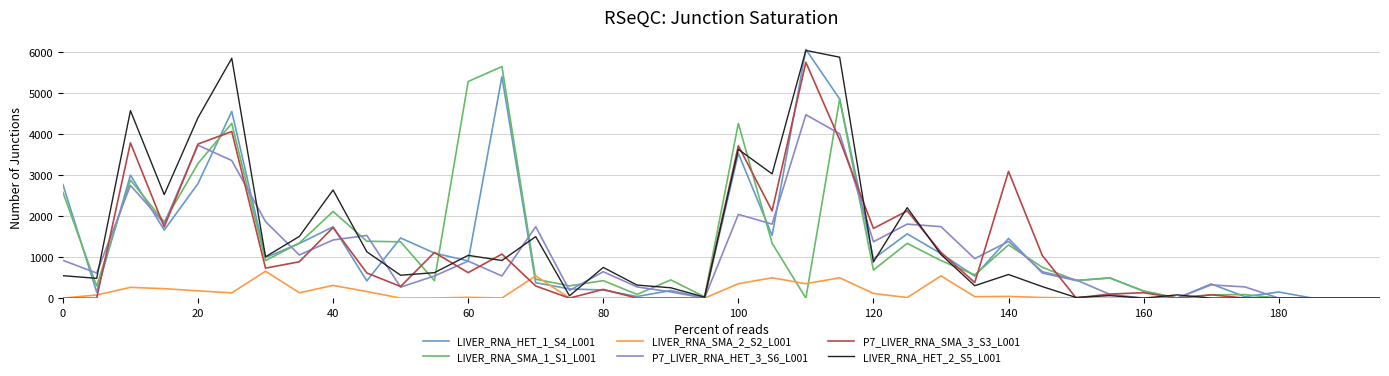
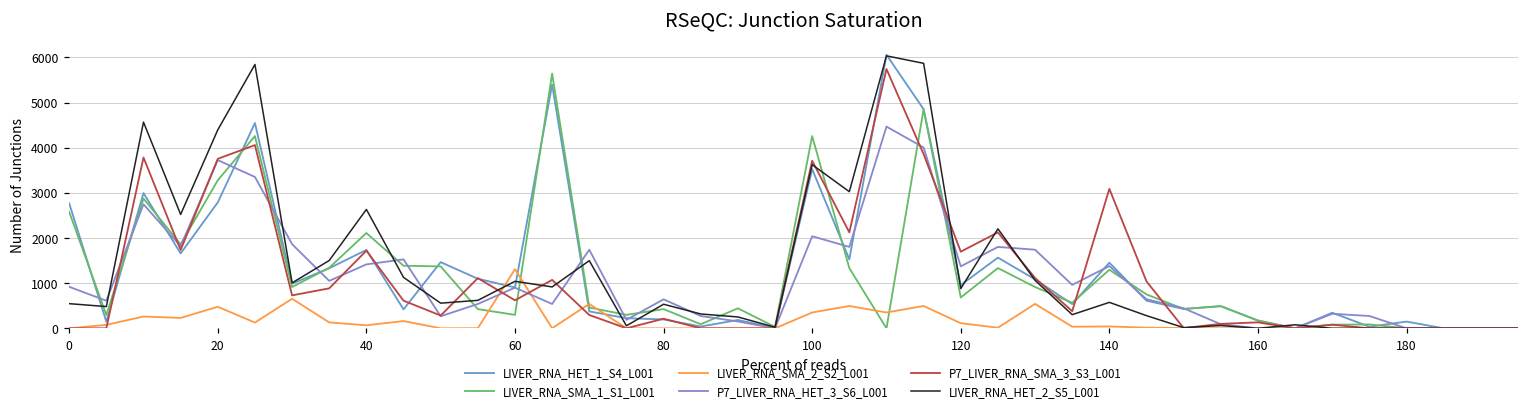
LIVER_RNA_SMA_2_S2_L001, 20: 200 -> 500
LIVER_RNA_SMA_2_S2_L001, 40: 300 -> 100
LIVER_RNA_SMA_1_S1_L001, 60: 5300 -> 300
LIVER_RNA_SMA_2_S2_L001, 60: 0 -> 1300
LIVER_RNA_HET_2_S5_L001, 80: 700 -> 500
